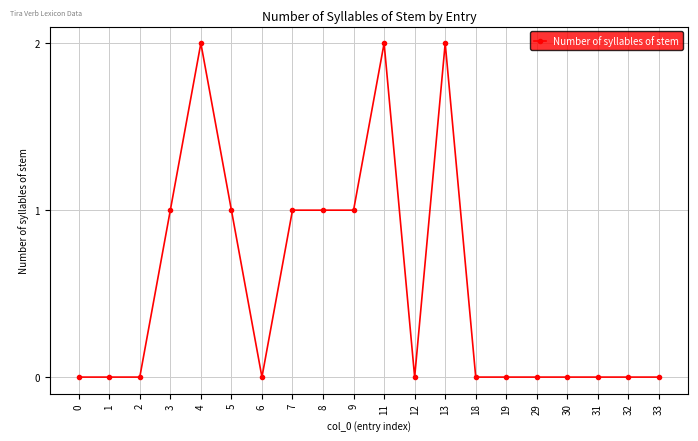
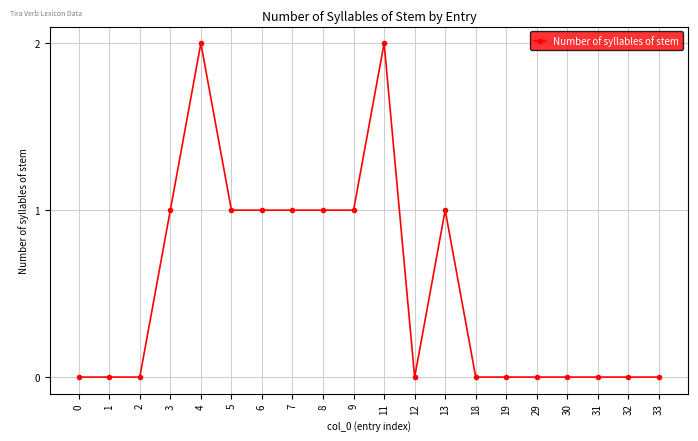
6: 0 -> 1
13: 2 -> 1
